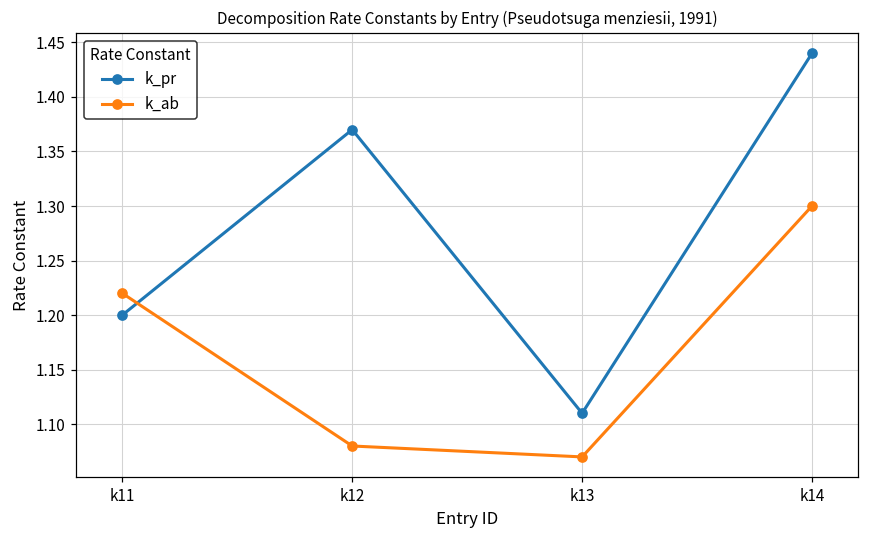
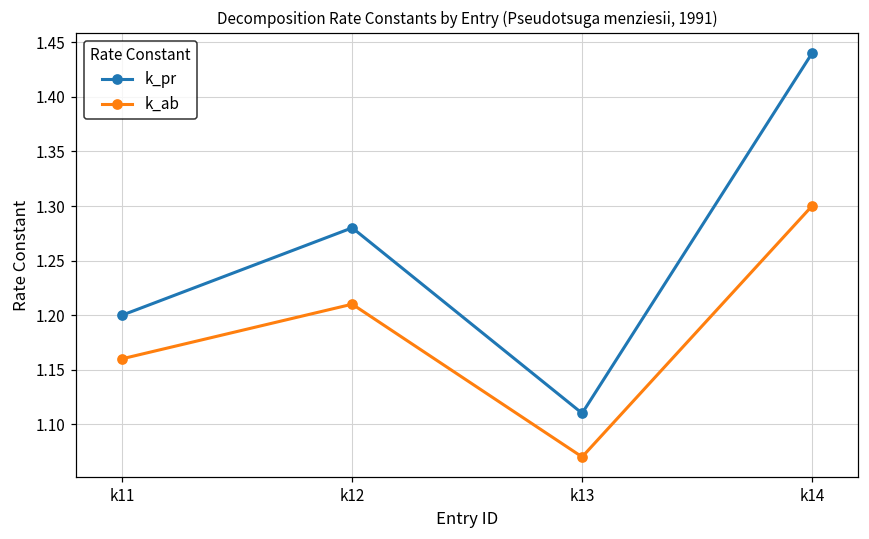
k_ab, k11: 1.22 -> 1.16
k_pr, k12: 1.37 -> 1.28
k_ab, k12: 1.08 -> 1.21
